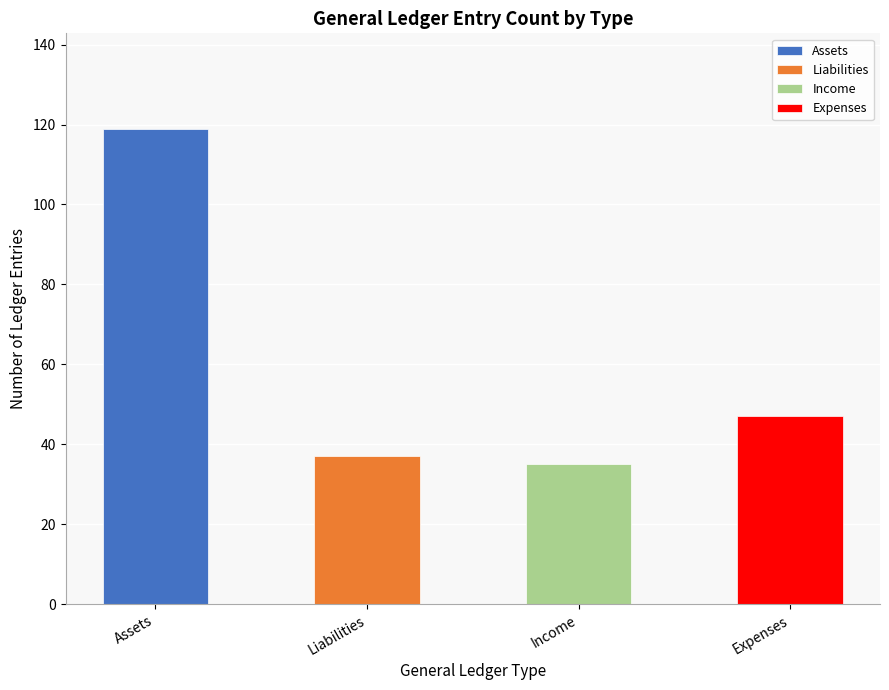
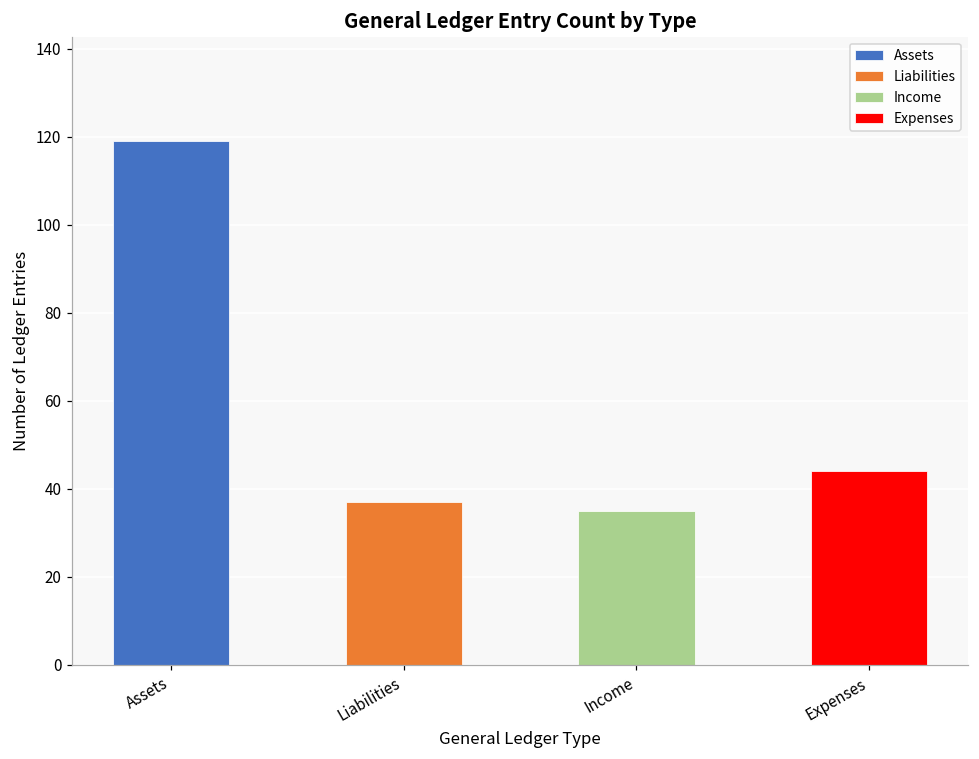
Expenses: 47 -> 44
